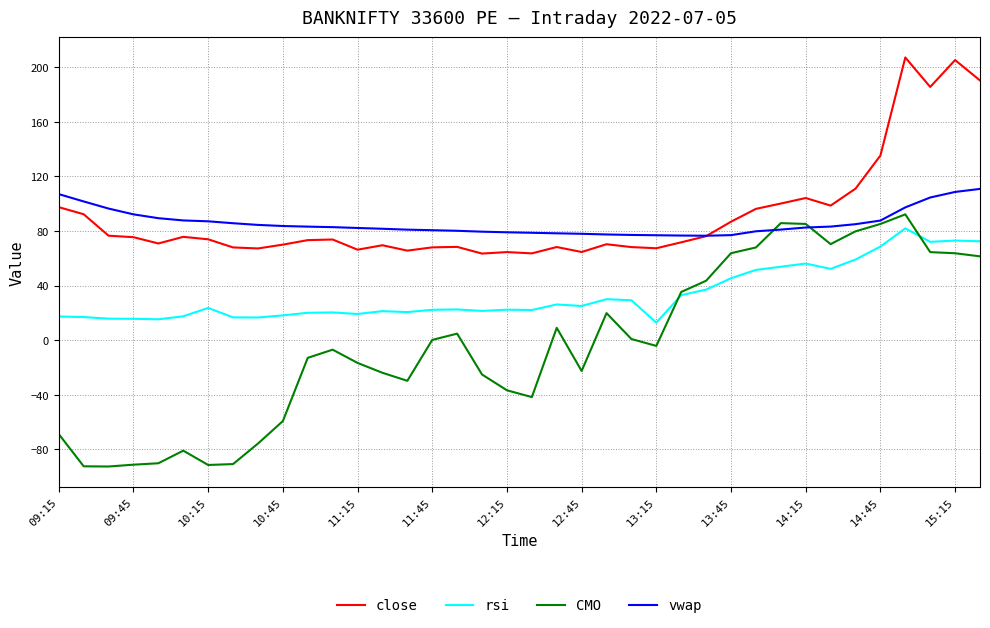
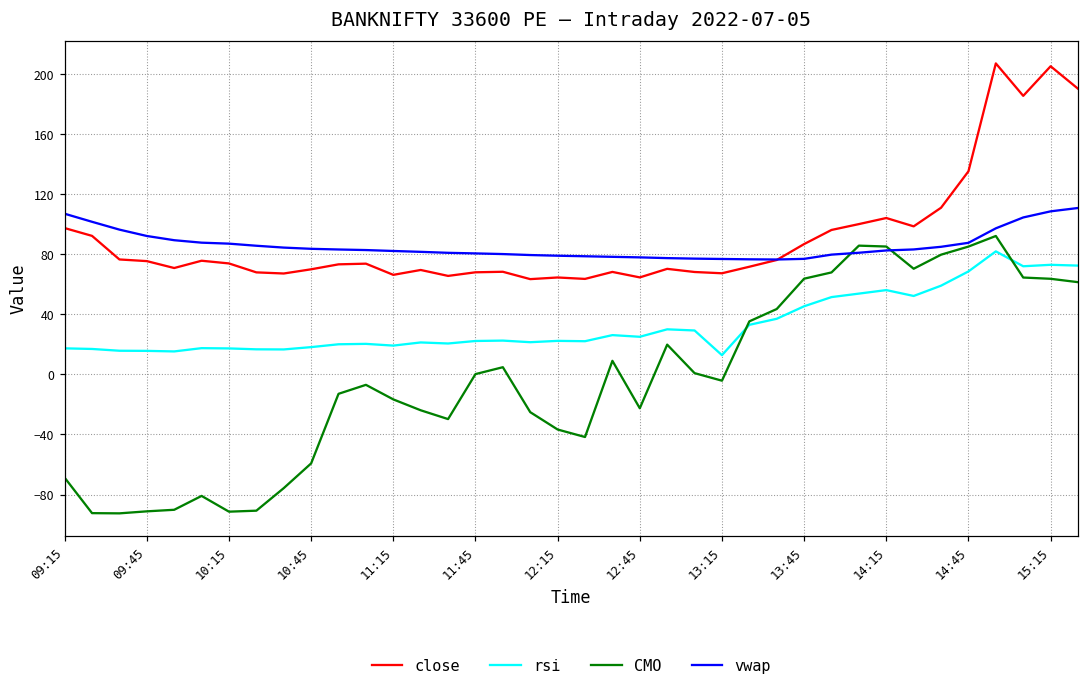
rsi, 10:15: 24 -> 17
